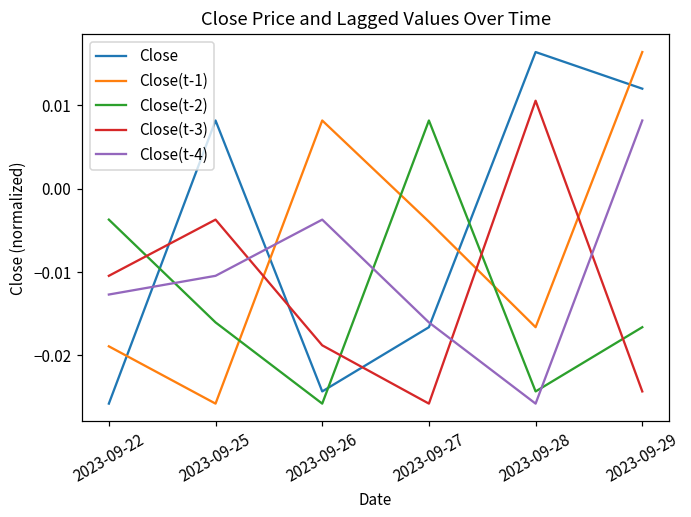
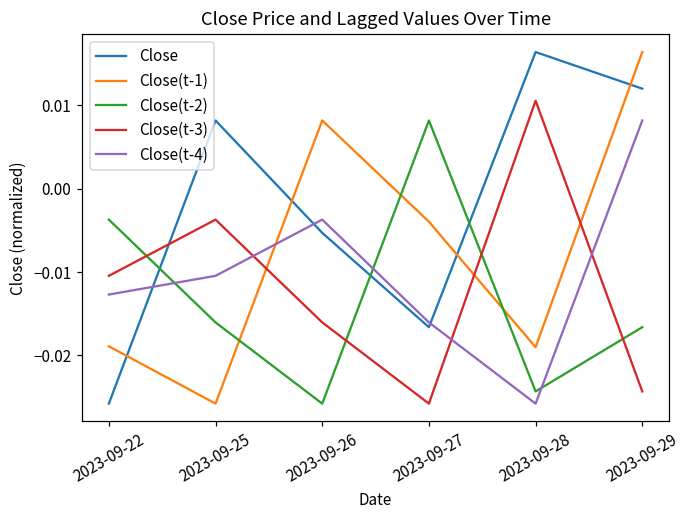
Close, 2023-09-26: -0.024 -> -0.005
Close(t-3), 2023-09-26: -0.019 -> -0.016
Close(t-1), 2023-09-28: -0.017 -> -0.019
